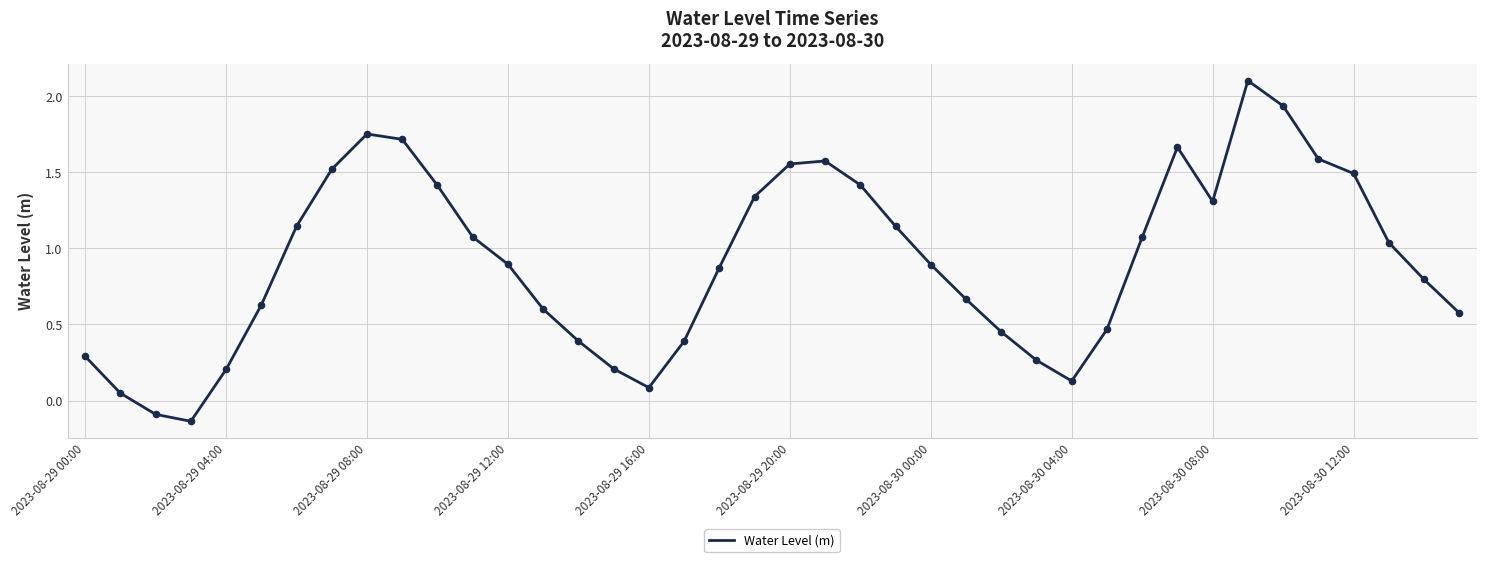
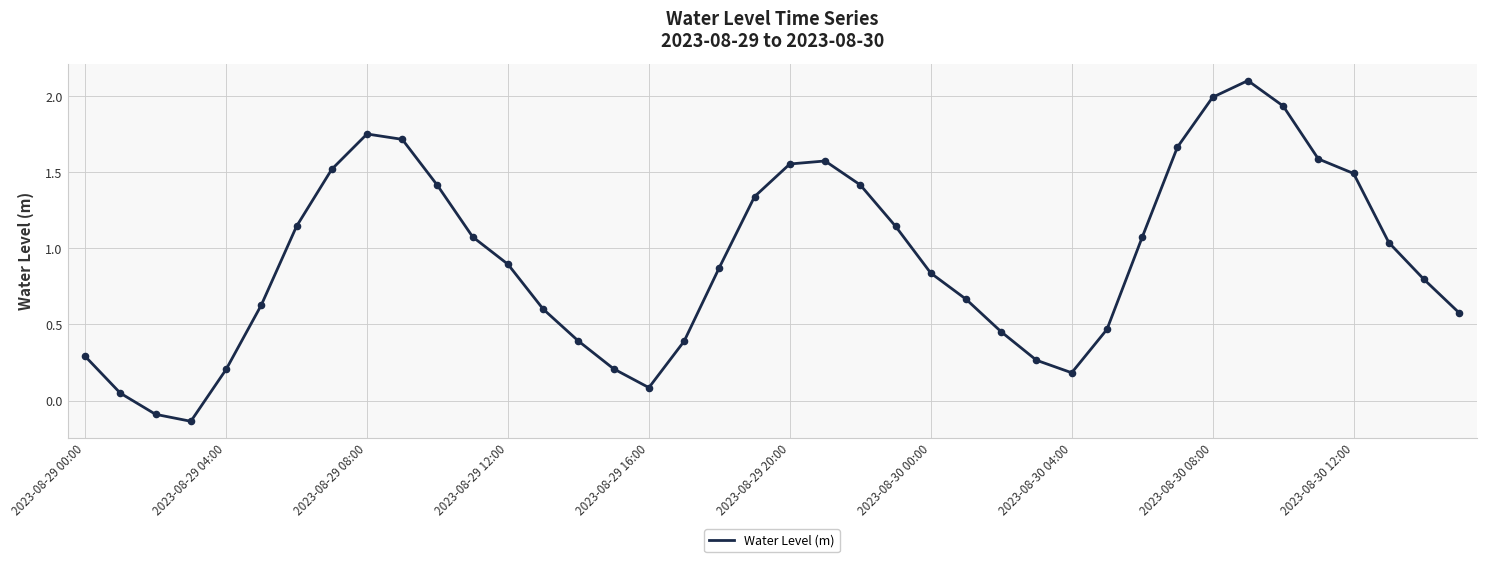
2023-08-30 00:00: 0.89 -> 0.84
2023-08-30 04:00: 0.13 -> 0.18
2023-08-30 08:00: 1.31 -> 1.99
